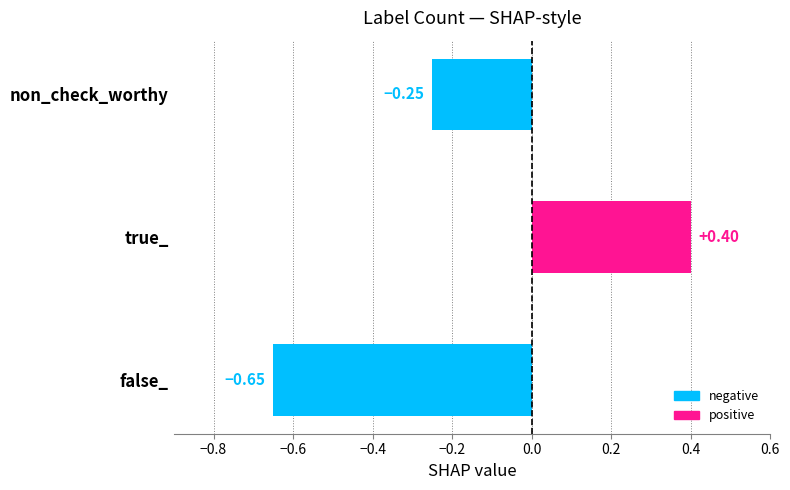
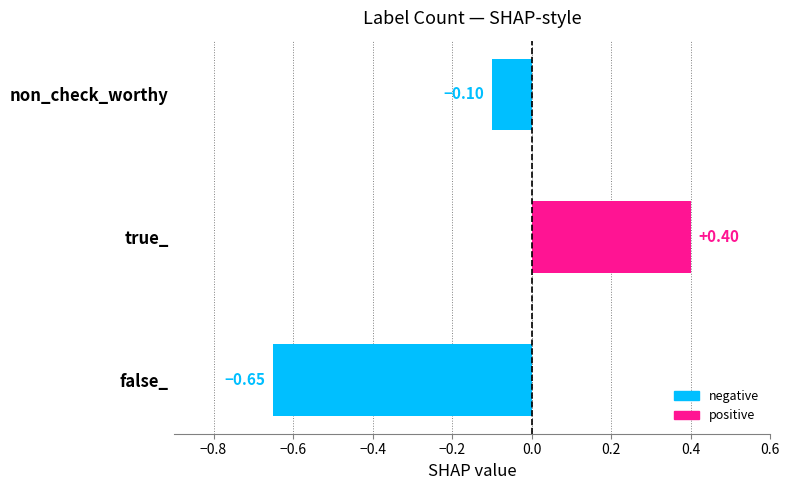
non_check_worthy: -0.25 -> -0.10
